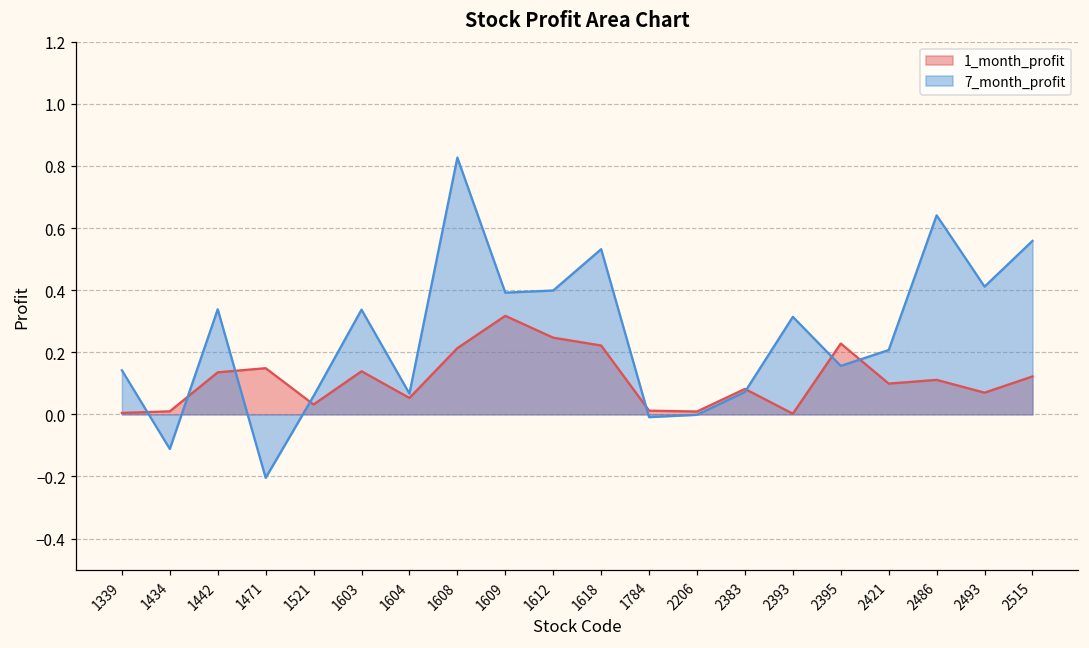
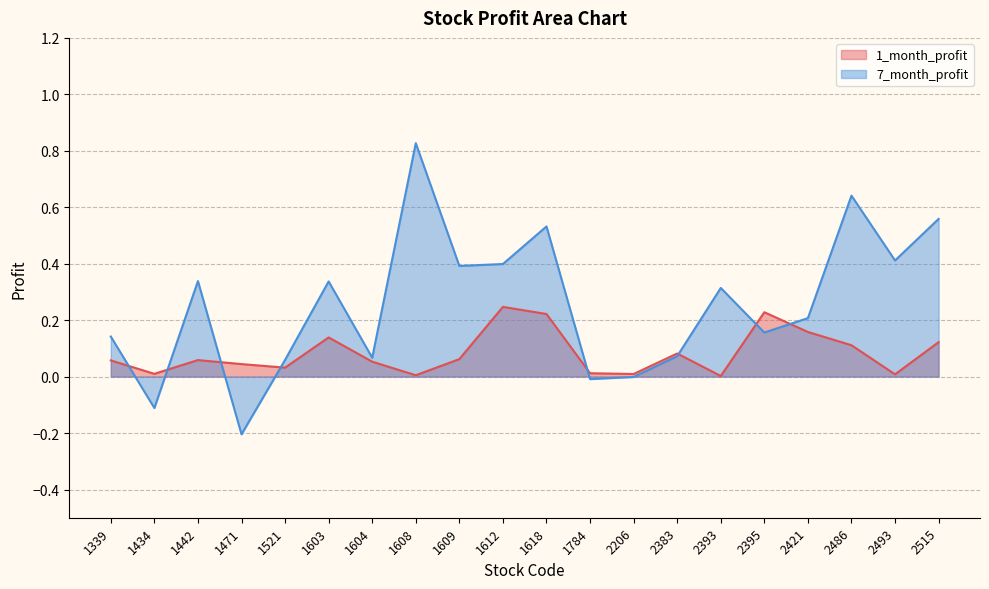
1_month_profit, 1339: 0.00 -> 0.06
1_month_profit, 1442: 0.14 -> 0.06
1_month_profit, 1471: 0.15 -> 0.04
1_month_profit, 1608: 0.21 -> 0.00
1_month_profit, 1609: 0.32 -> 0.06
1_month_profit, 2421: 0.10 -> 0.16
1_month_profit, 2493: 0.07 -> 0.01
